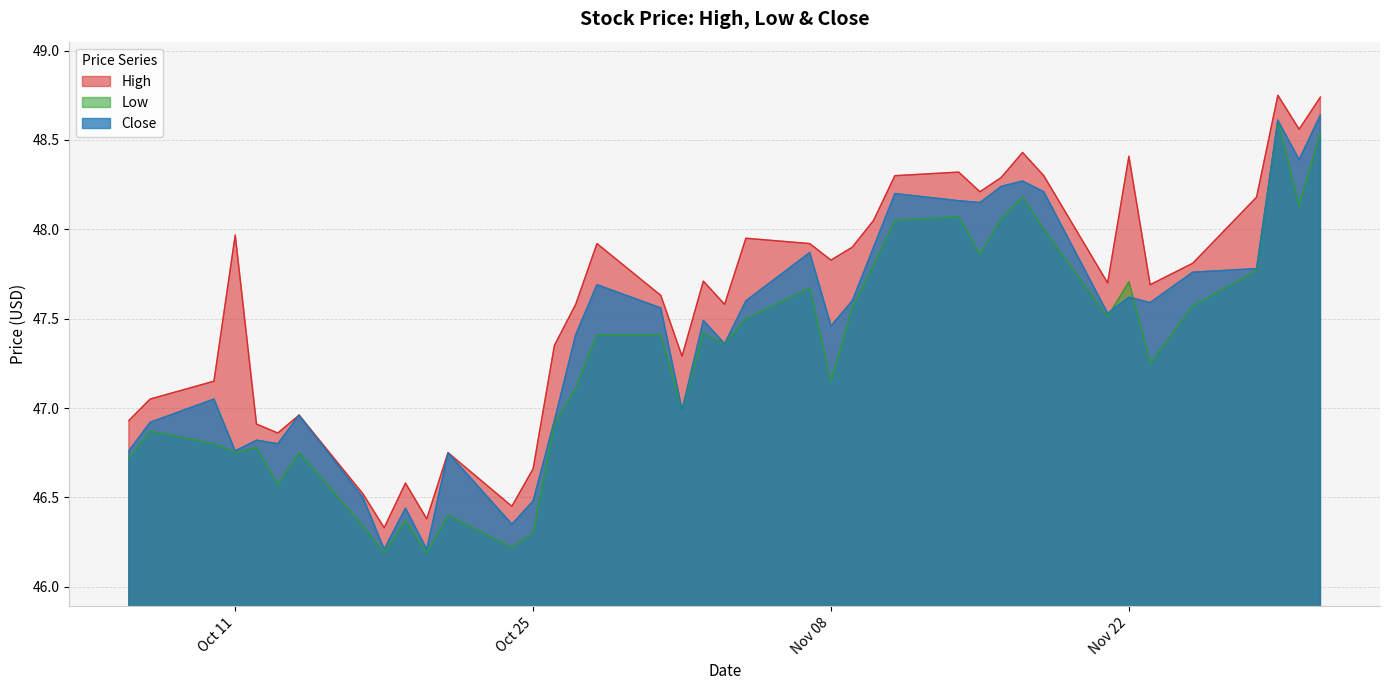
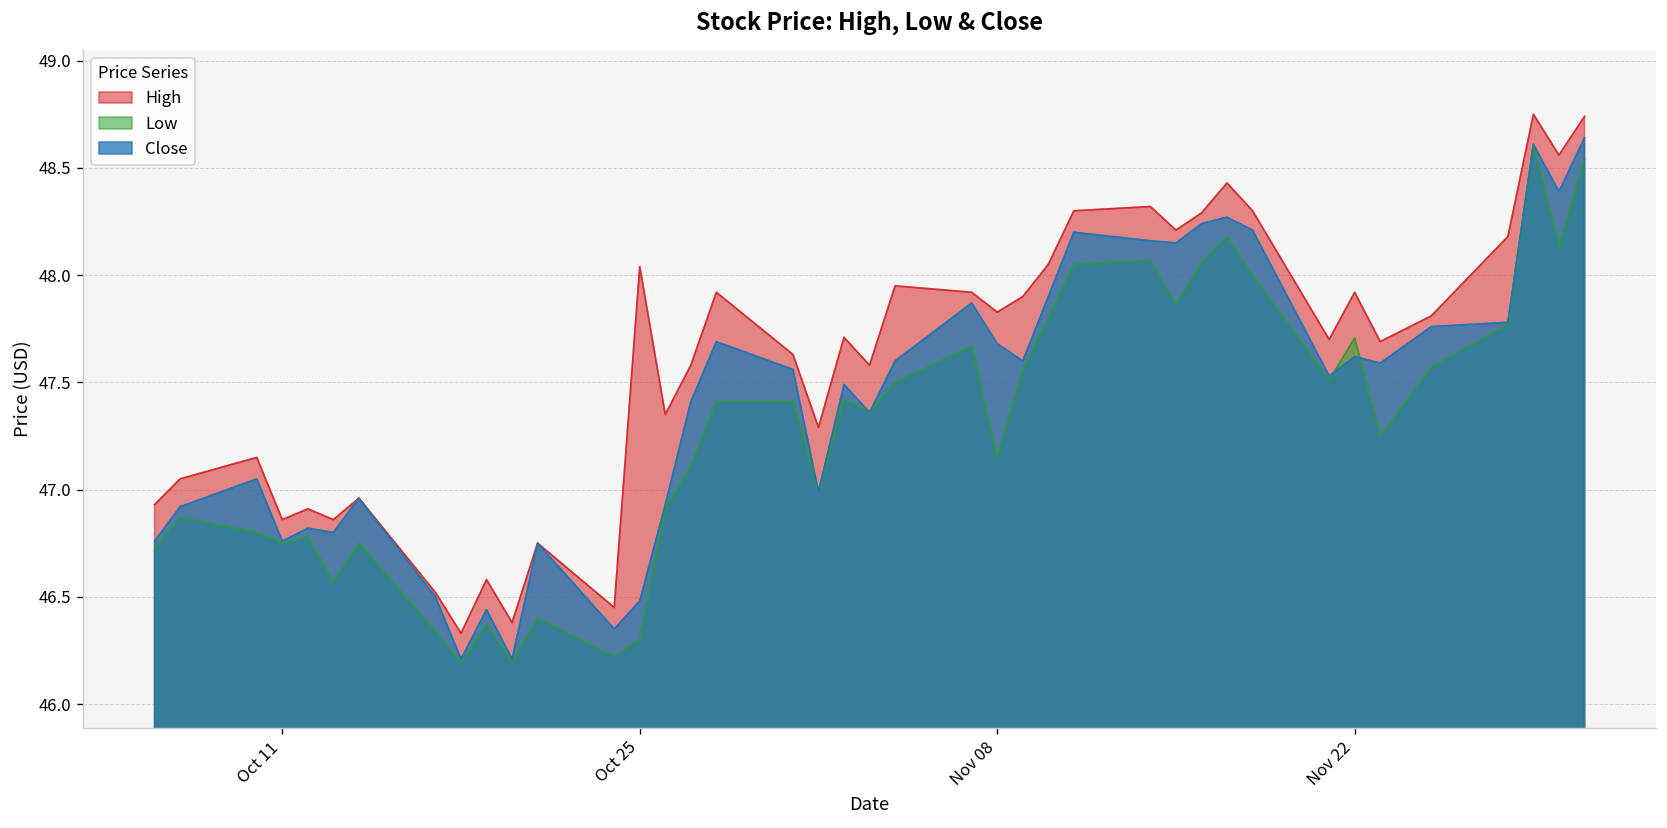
High, Oct 11: 47.97 -> 46.86
High, Oct 25: 46.66 -> 48.04
Close, Nov 08: 47.46 -> 47.68
High, Nov 22: 48.41 -> 47.92
